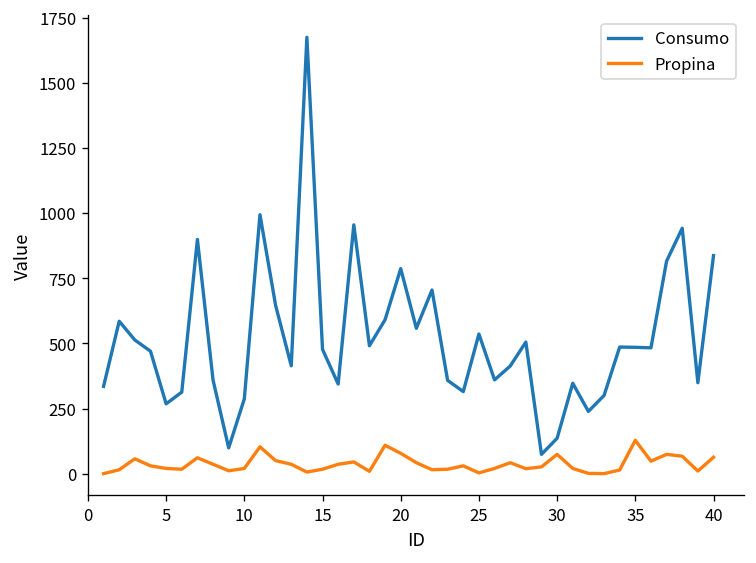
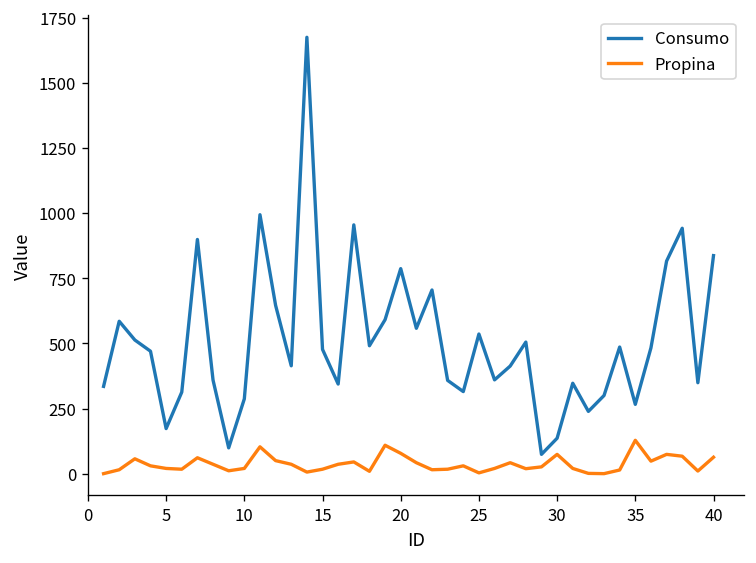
Consumo, 5: 270 -> 170
Consumo, 35: 490 -> 270
